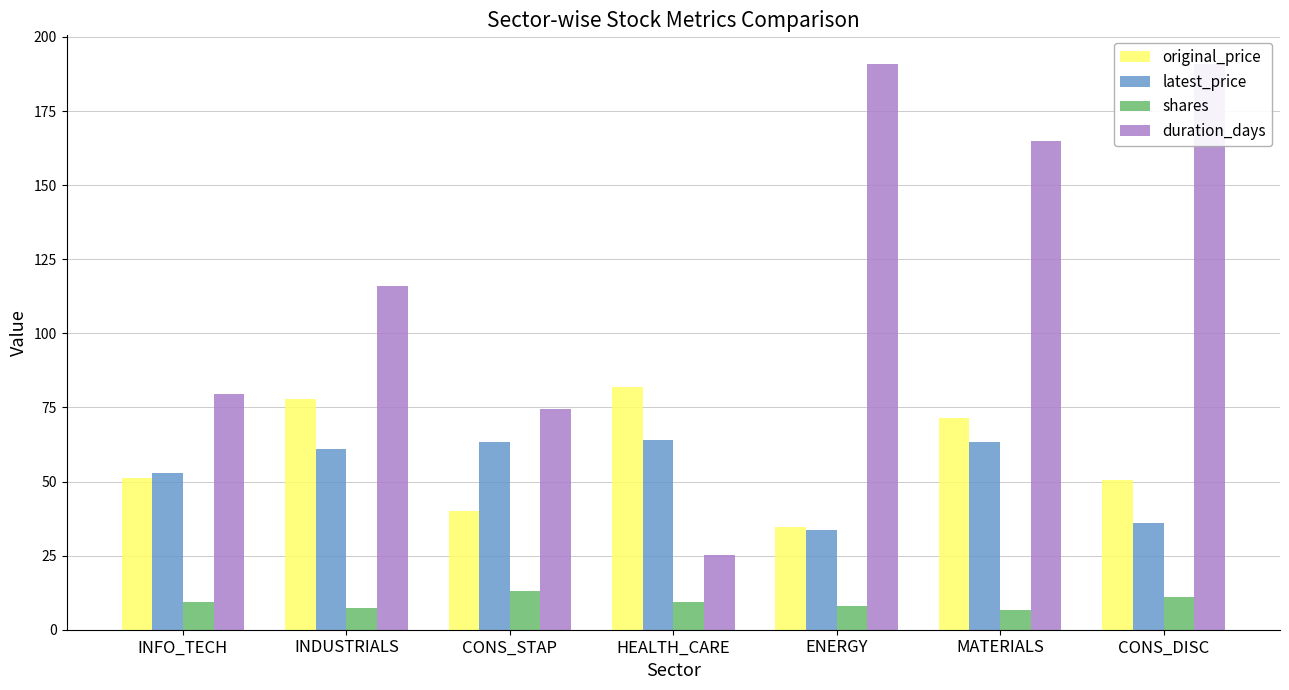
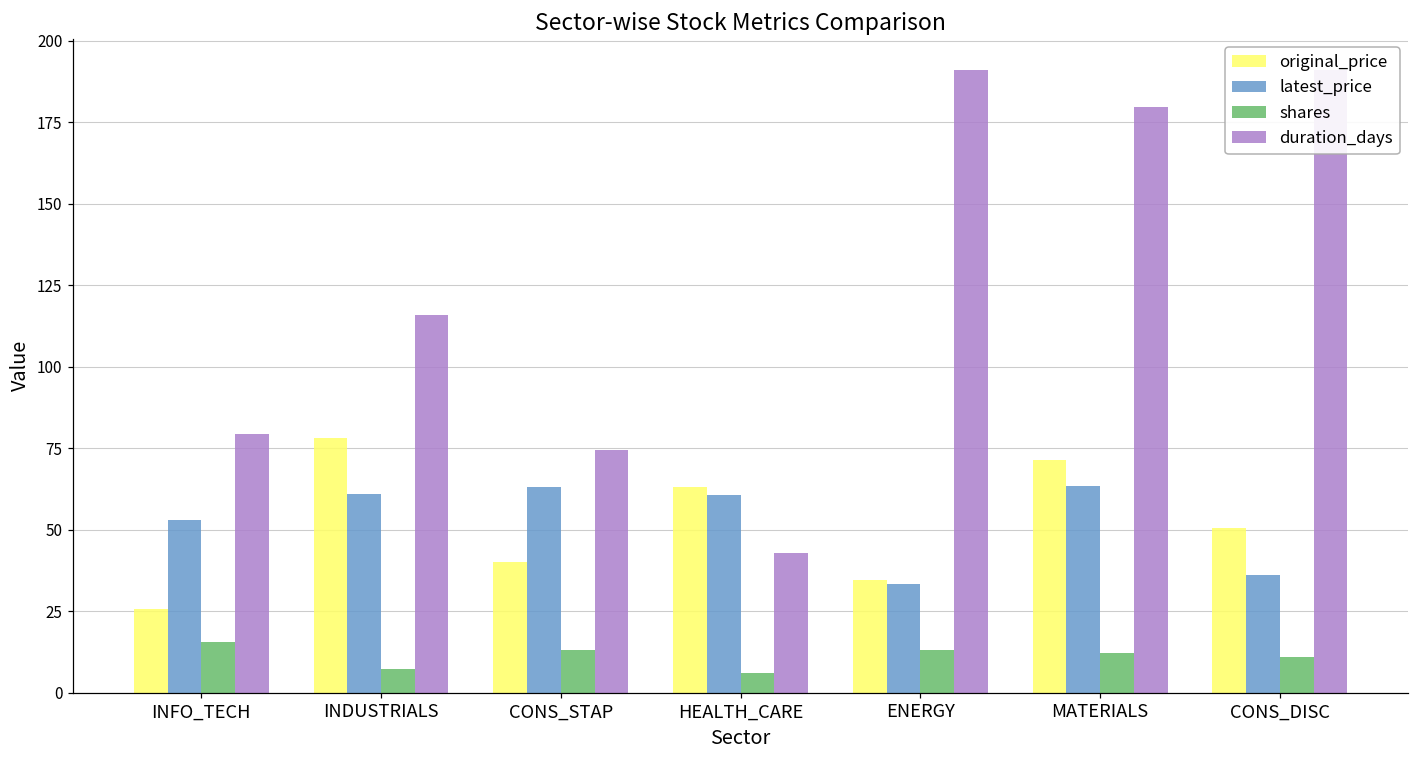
original_price, INFO_TECH: 51 -> 26
shares, INFO_TECH: 10 -> 16
original_price, HEALTH_CARE: 82 -> 63
latest_price, HEALTH_CARE: 64 -> 61
shares, HEALTH_CARE: 9 -> 6
duration_days, HEALTH_CARE: 25 -> 43
shares, ENERGY: 8 -> 13
shares, MATERIALS: 7 -> 12
duration_days, MATERIALS: 165 -> 180
